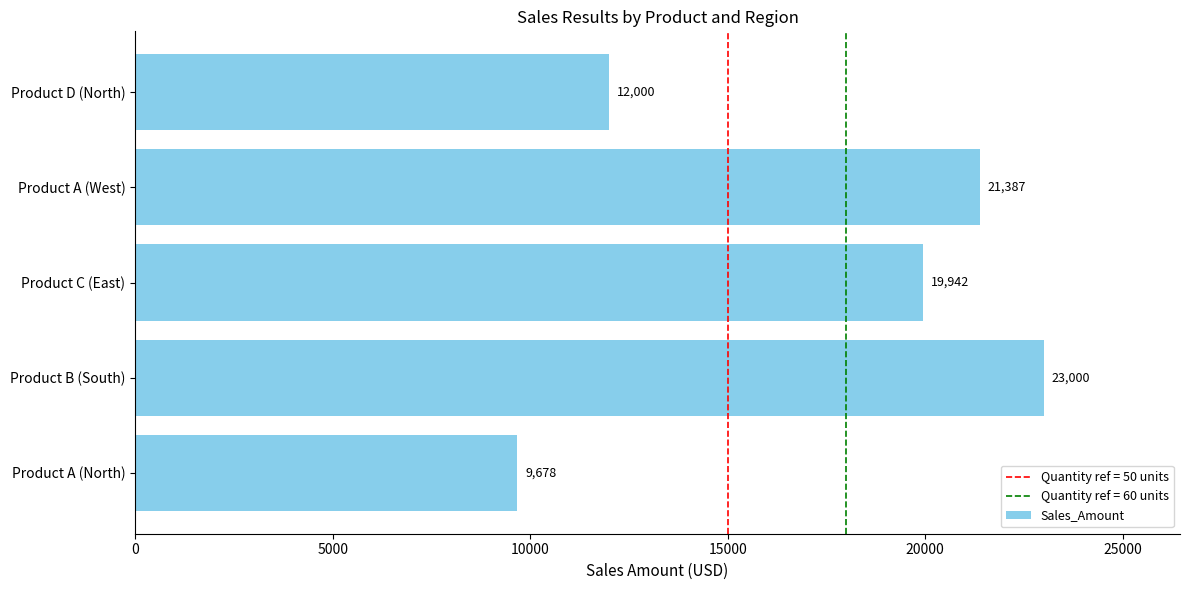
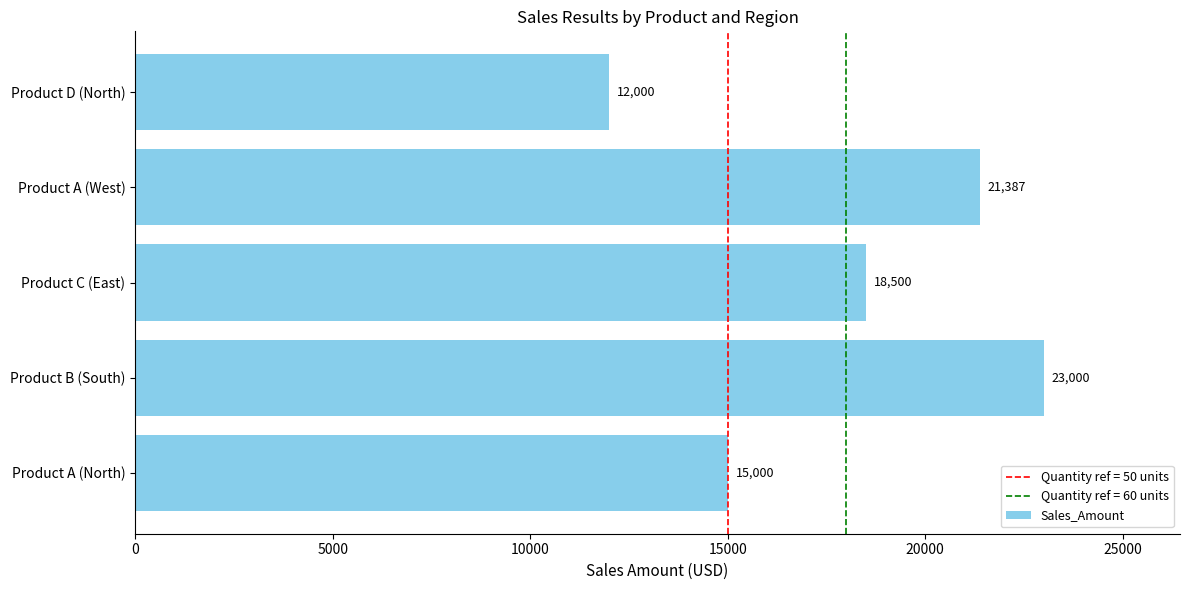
Product C (East): 19,942 -> 18,500
Product A (North): 9,678 -> 15,000
